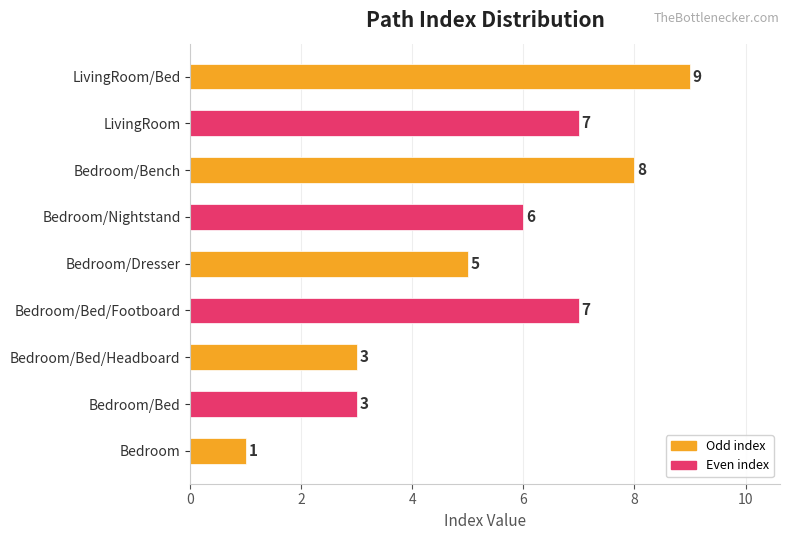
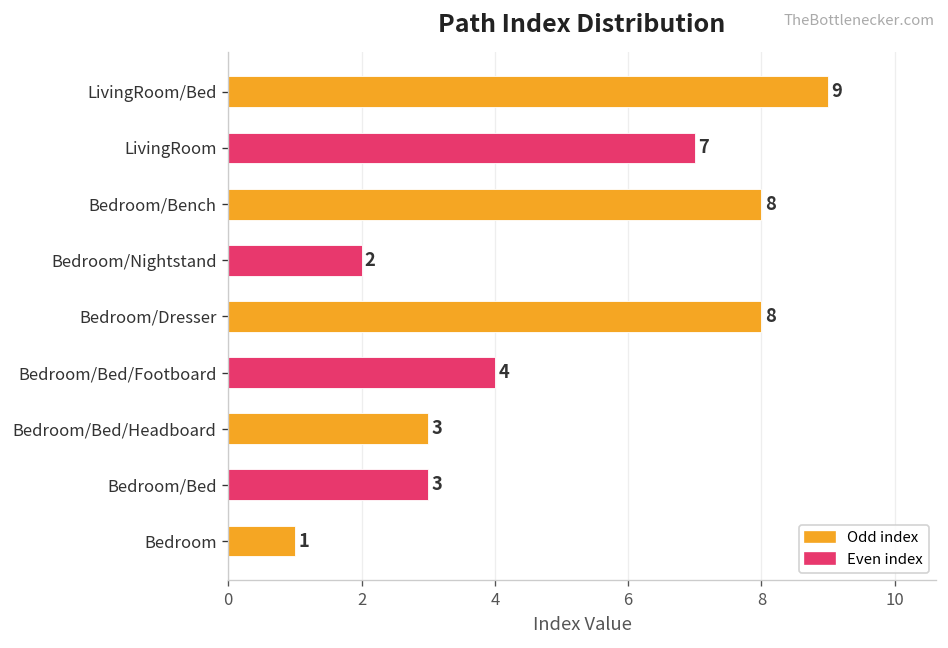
Bedroom/Nightstand: 6 -> 2
Bedroom/Dresser: 5 -> 8
Bedroom/Bed/Footboard: 7 -> 4
